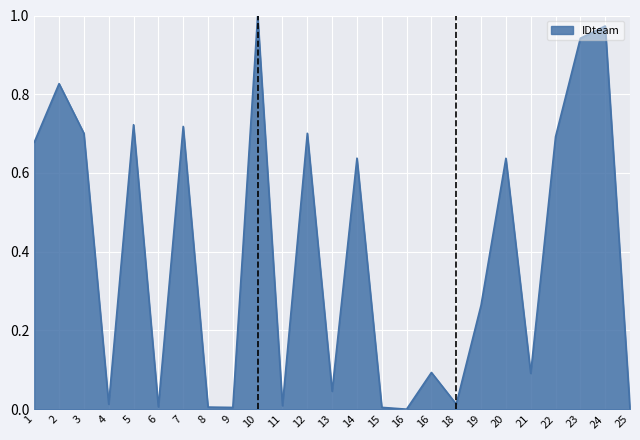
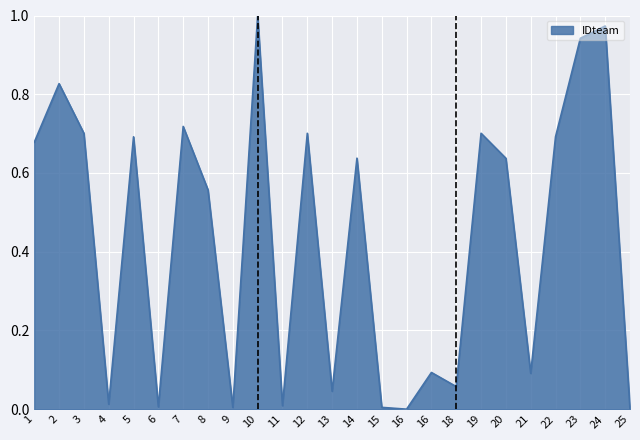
5: 0.72 -> 0.69
8: 0.01 -> 0.56
18: 0.01 -> 0.06
19: 0.26 -> 0.70
